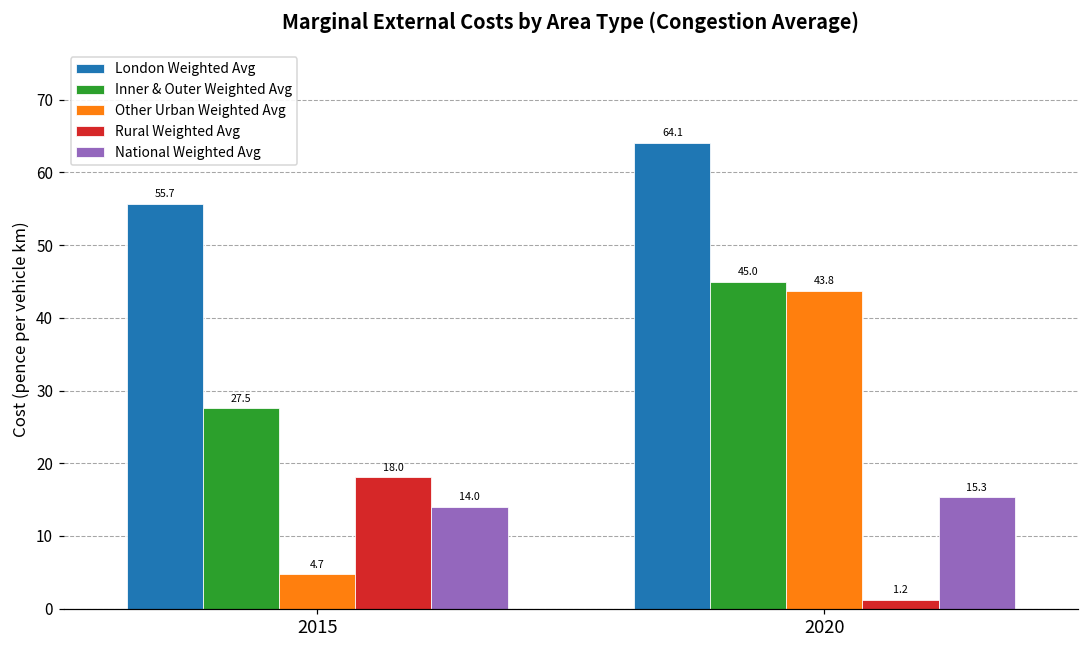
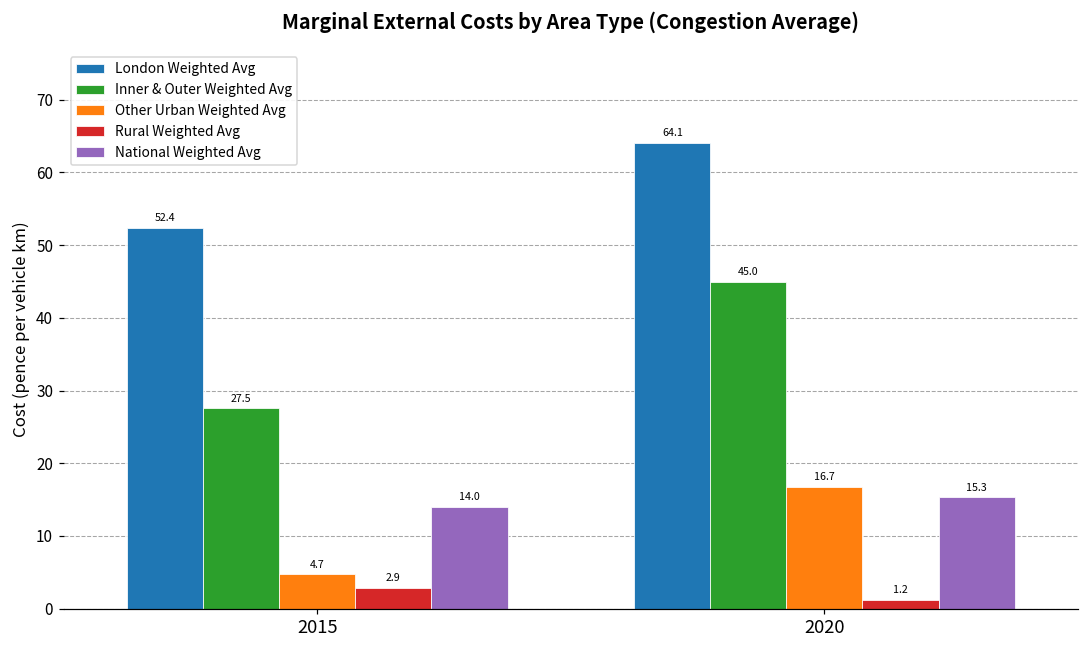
London Weighted Avg, 2015: 55.7 -> 52.4
Rural Weighted Avg, 2015: 18.0 -> 2.9
Other Urban Weighted Avg, 2020: 43.8 -> 16.7
